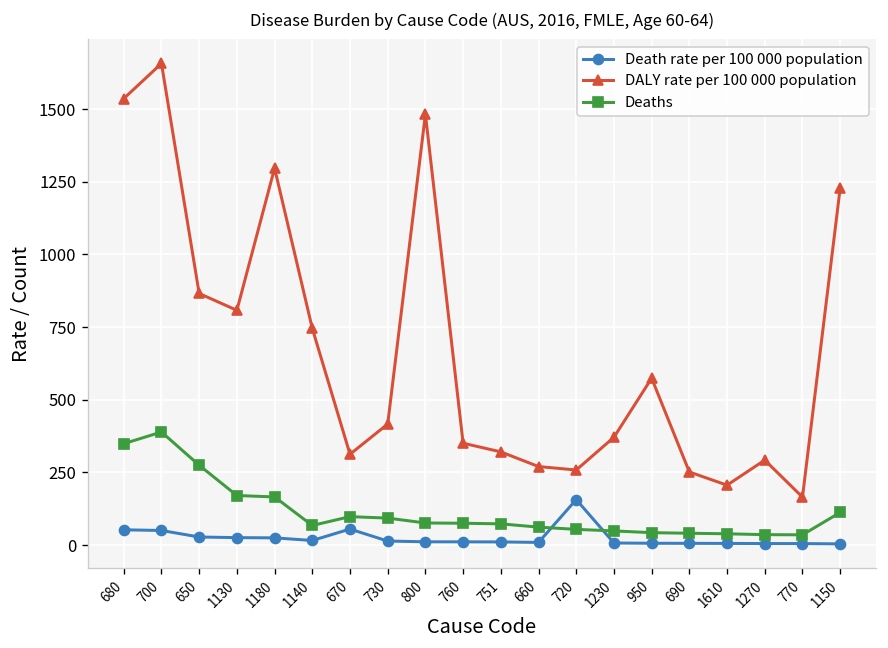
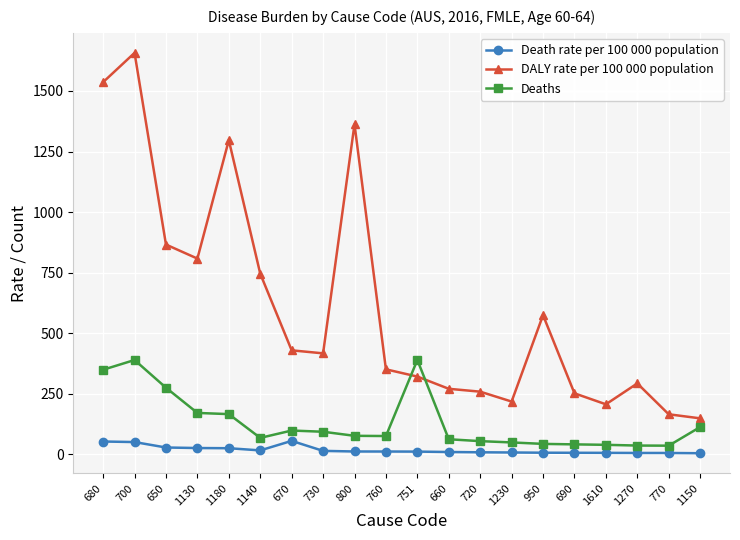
DALY rate per 100 000 population, 670: 310 -> 430
DALY rate per 100 000 population, 800: 1480 -> 1360
Deaths, 751: 70 -> 390
Death rate per 100 000 population, 720: 160 -> 10
DALY rate per 100 000 population, 1230: 370 -> 220
DALY rate per 100 000 population, 1150: 1230 -> 150
